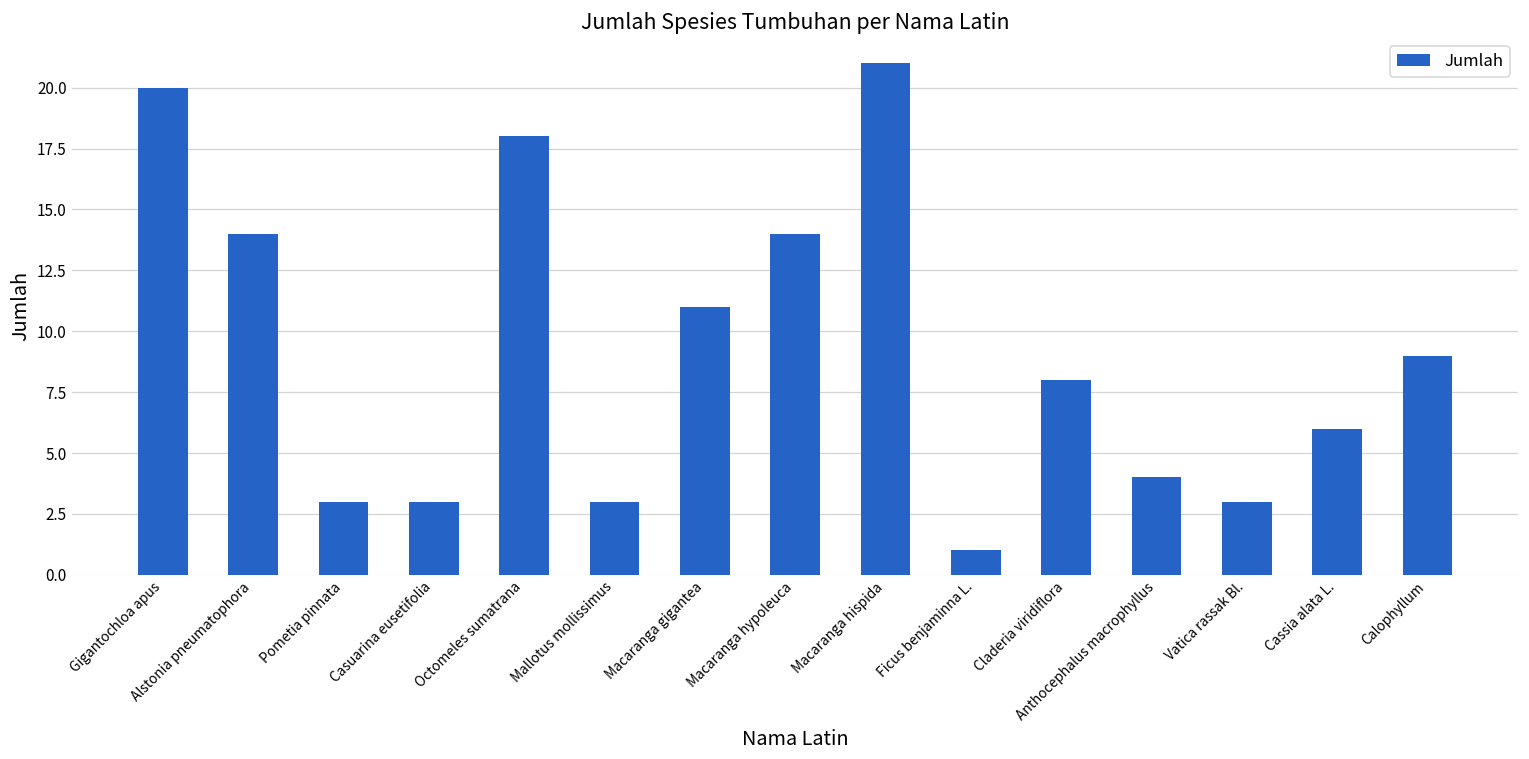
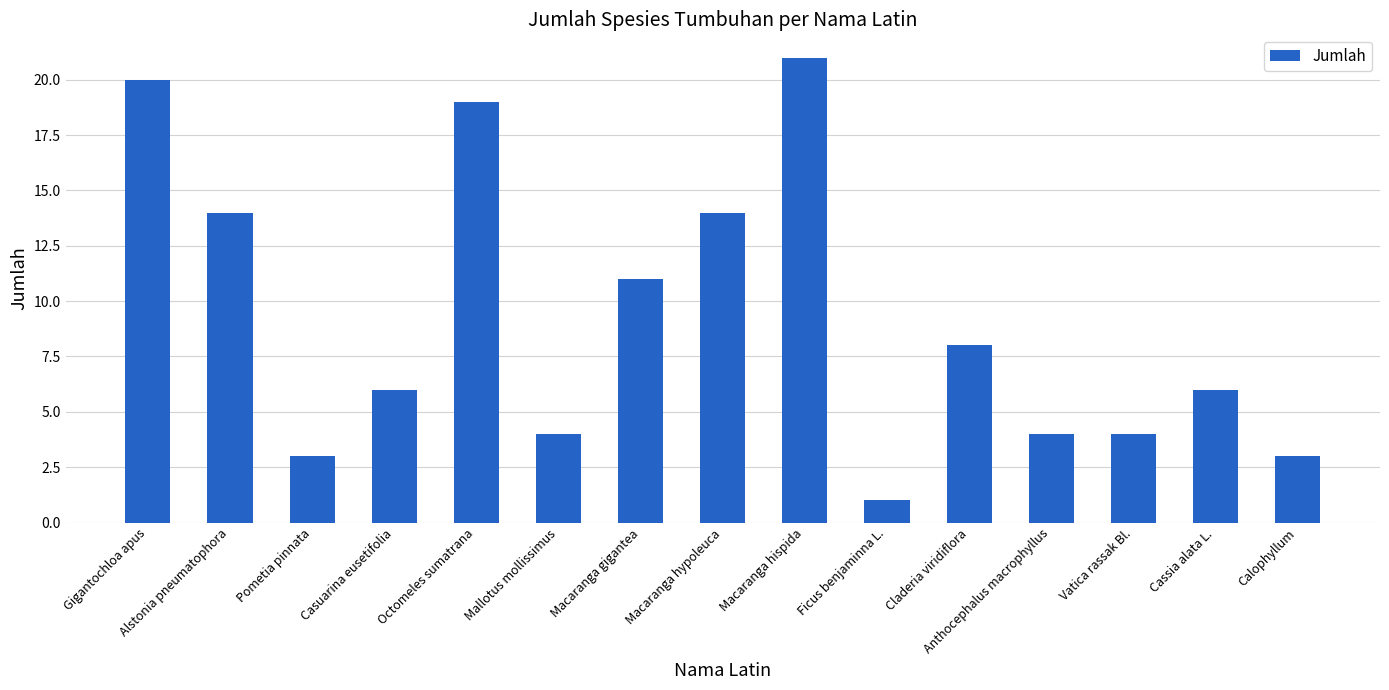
Casuarina eusetifolia: 3 -> 6
Octomeles sumatrana: 18 -> 19
Mallotus mollissimus: 3 -> 4
Vatica rassak Bl.: 3 -> 4
Calophyllum: 9 -> 3
